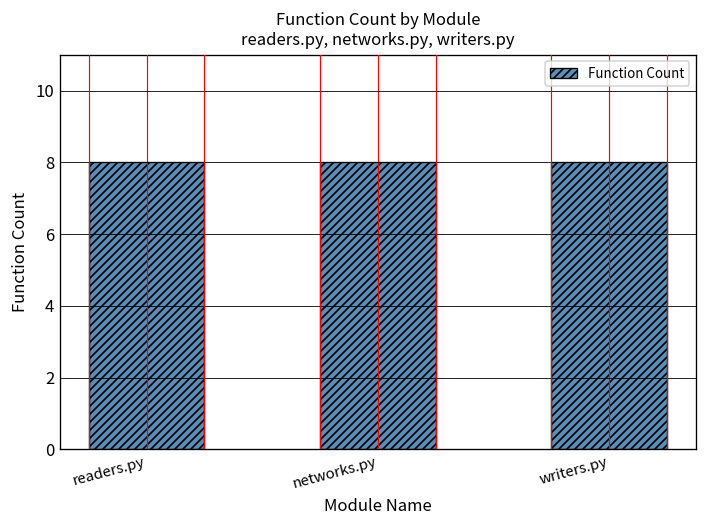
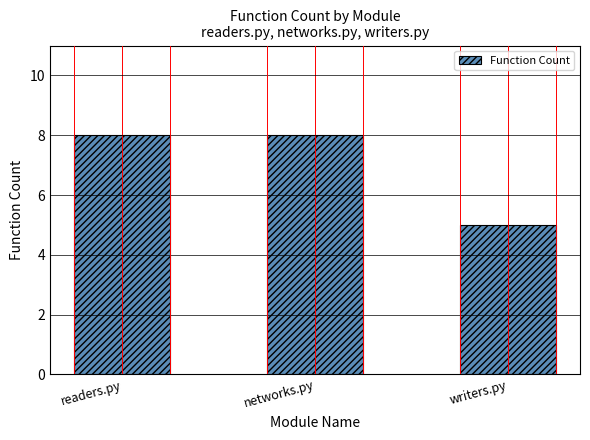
writers.py: 8 -> 5
